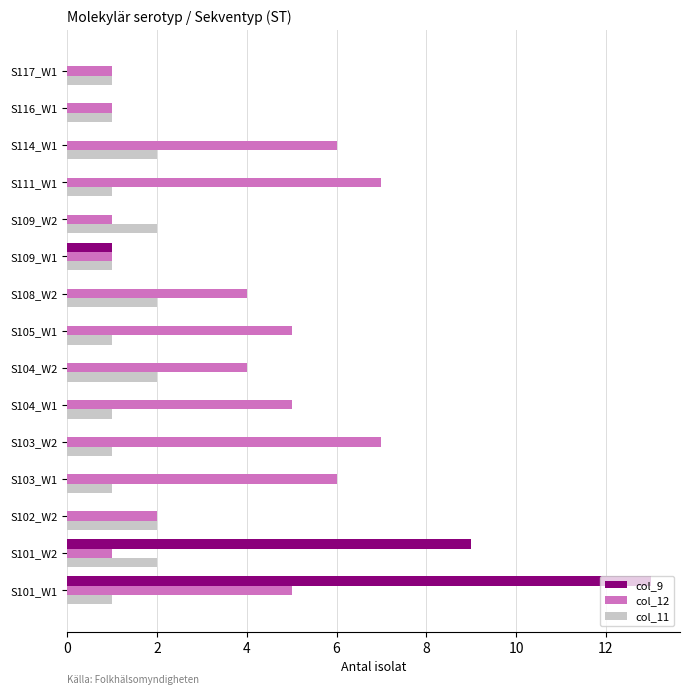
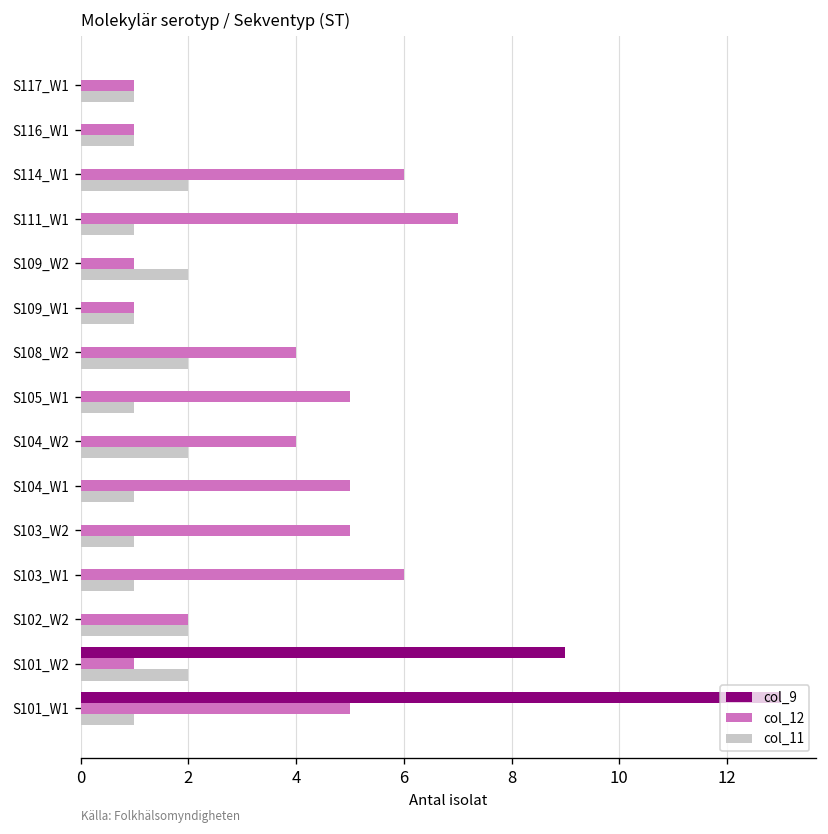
col_9, S109_W1: 1 -> 0
col_12, S103_W2: 7 -> 5
